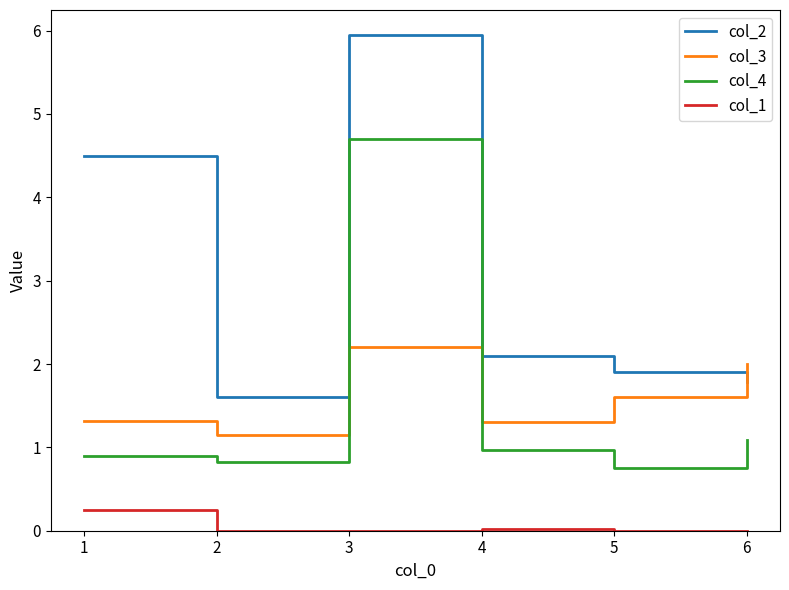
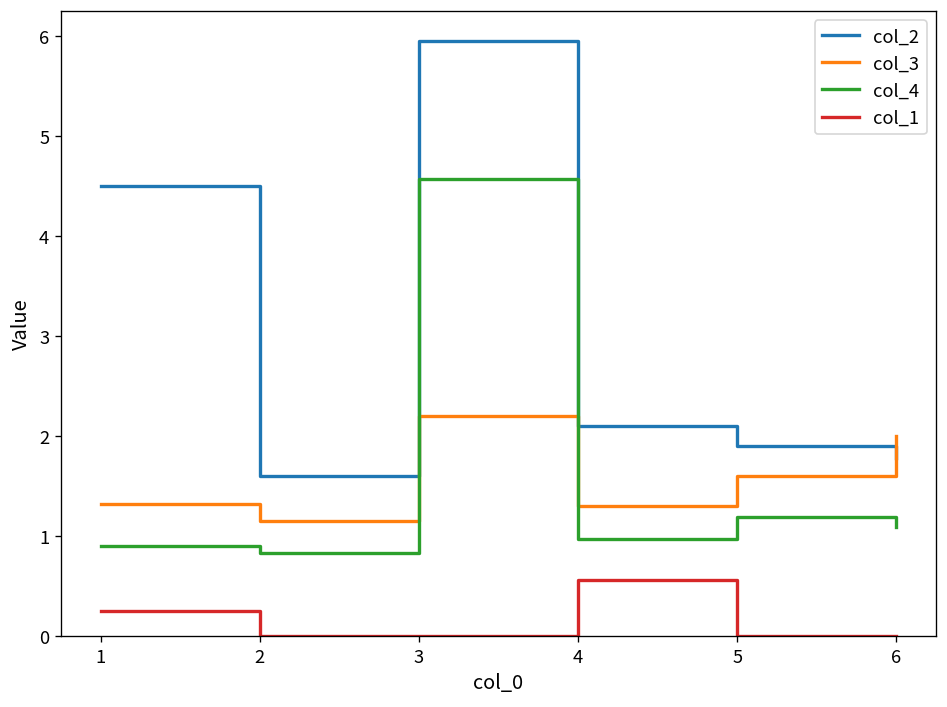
col_4, 3: 4.7 -> 4.6
col_1, 4: 0.0 -> 0.6
col_4, 5: 0.8 -> 1.2
